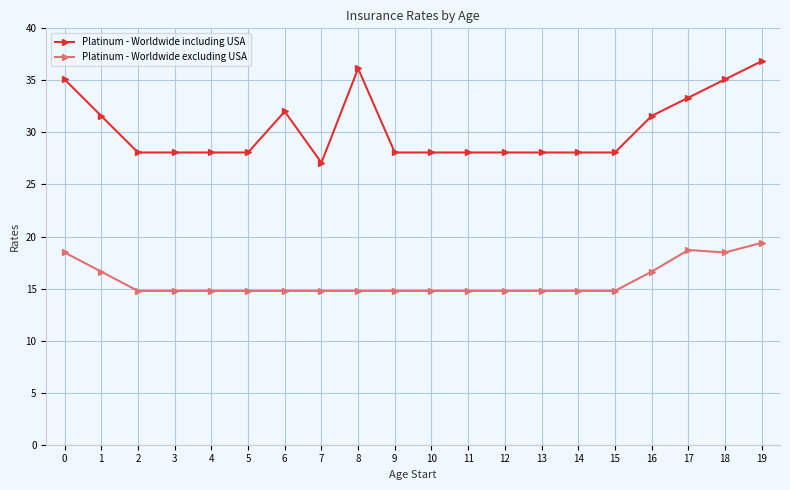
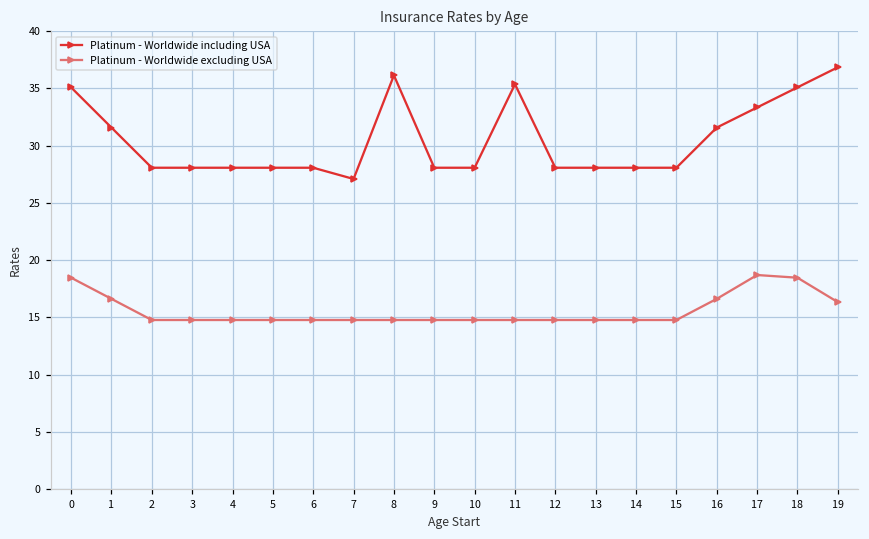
Platinum - Worldwide including USA, 6: 32.0 -> 28.1
Platinum - Worldwide including USA, 11: 28.1 -> 35.4
Platinum - Worldwide excluding USA, 19: 19.4 -> 16.3
